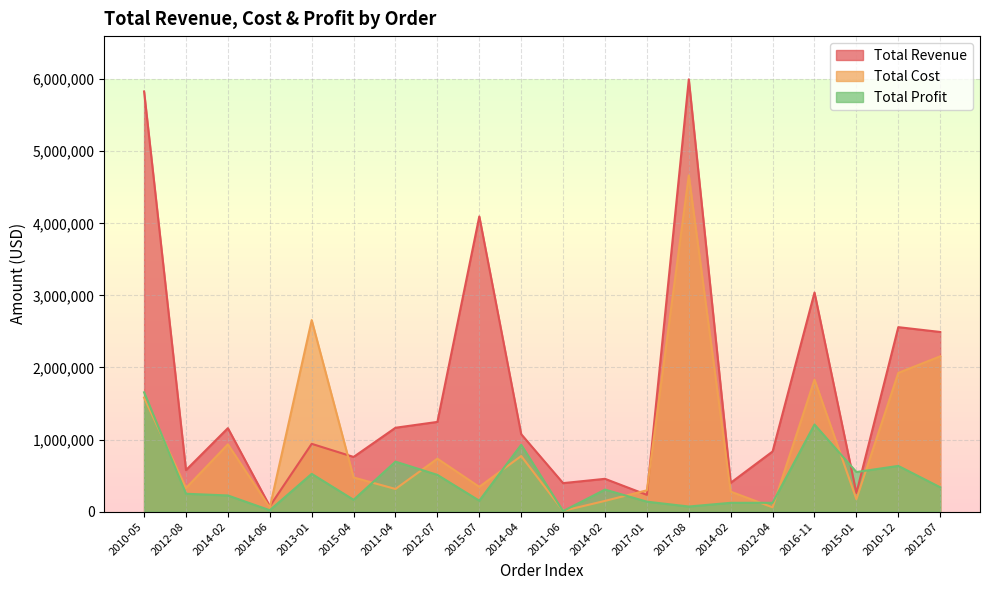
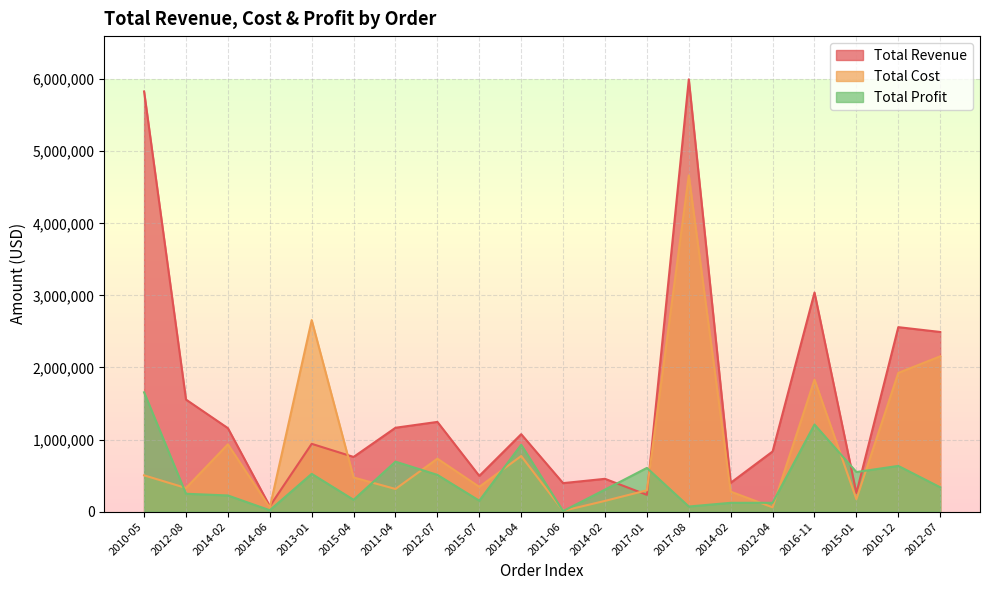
Total Cost, 2010-05: 1,600,000 -> 500,000
Total Revenue, 2012-08: 600,000 -> 1,600,000
Total Revenue, 2015-07: 4,100,000 -> 500,000
Total Profit, 2017-01: 100,000 -> 600,000
